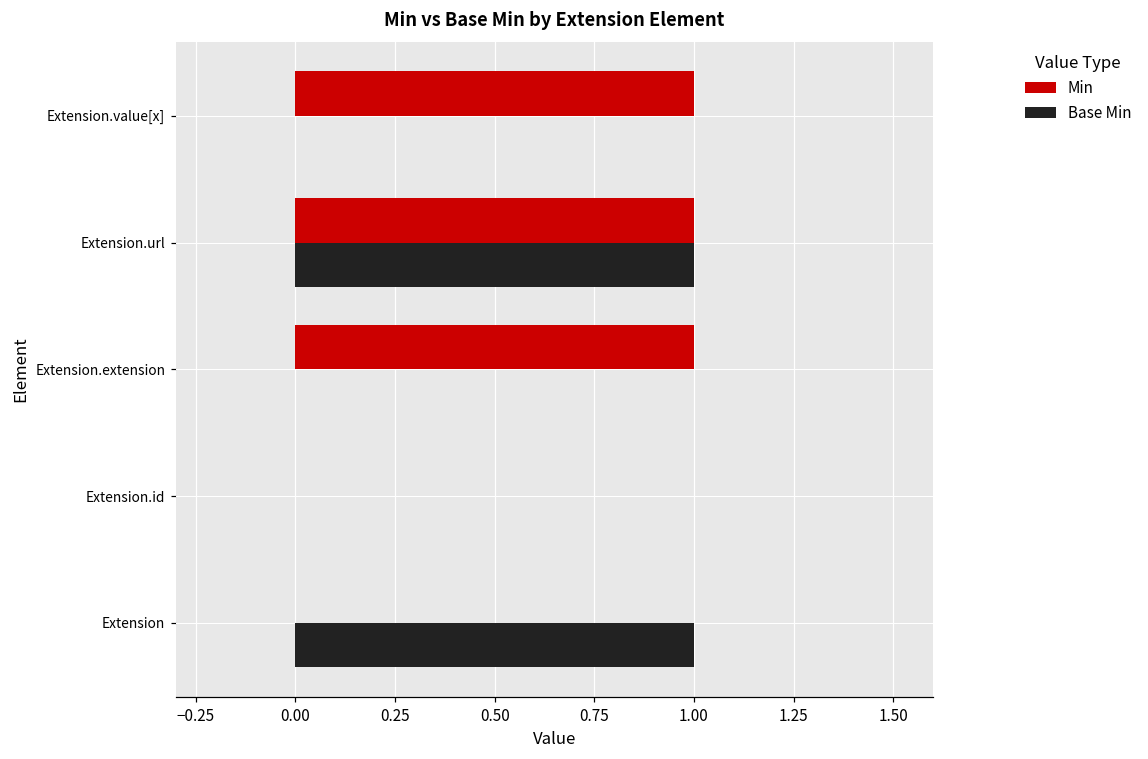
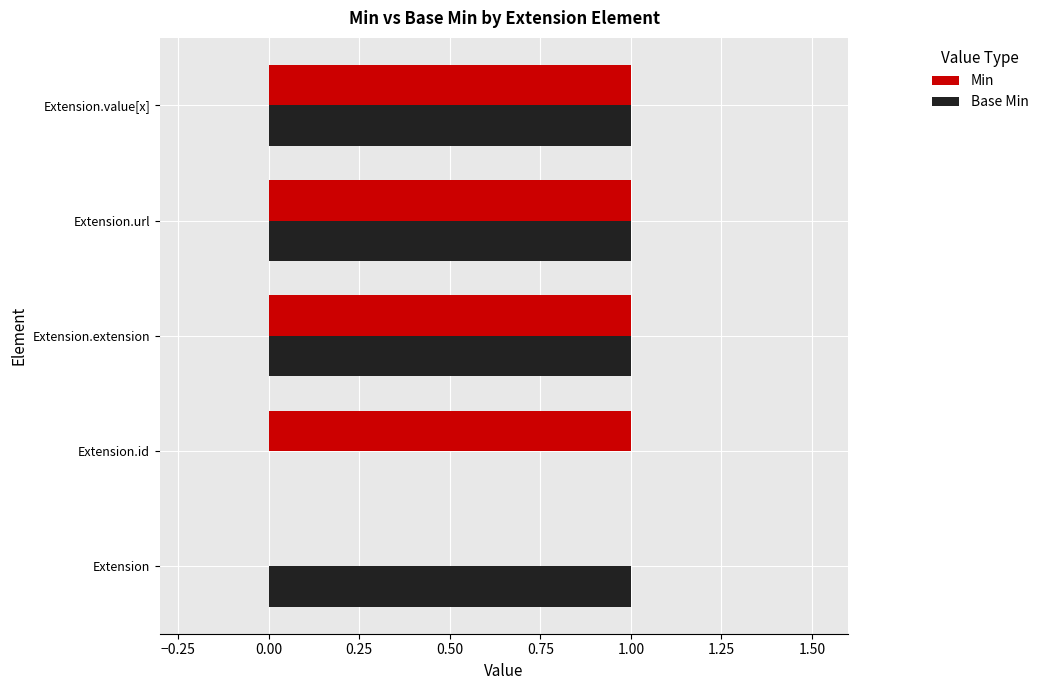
Base Min, Extension.value[x]: 0 -> 1
Base Min, Extension.extension: 0 -> 1
Min, Extension.id: 0 -> 1
